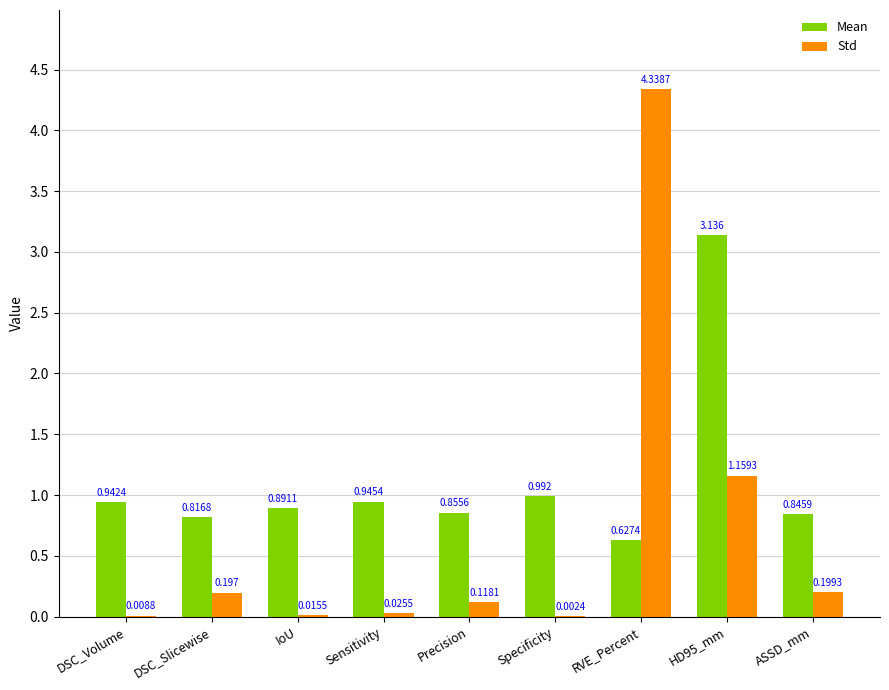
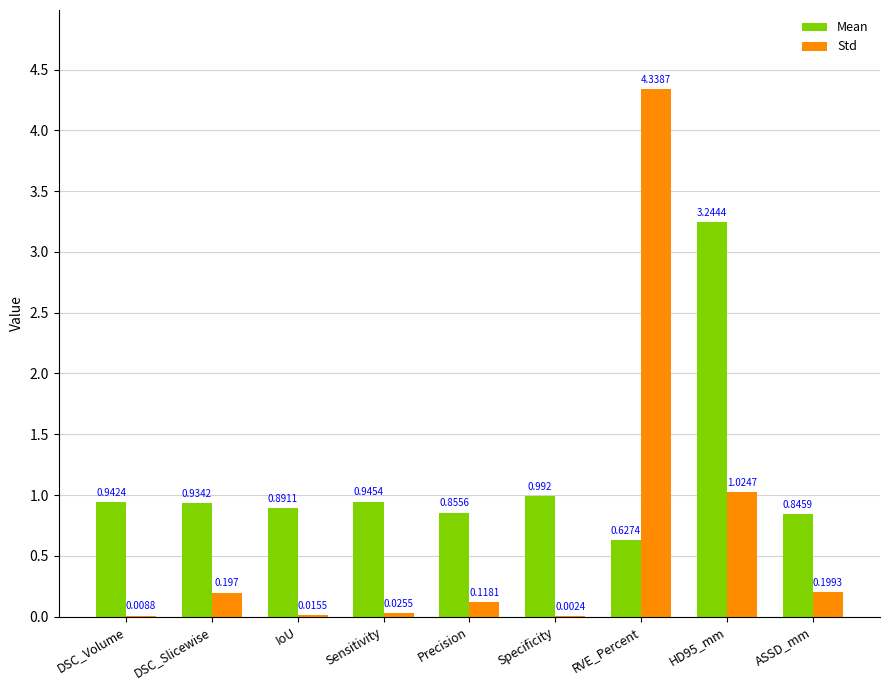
Mean, DSC_Slicewise: 0.8168 -> 0.9342
Mean, HD95_mm: 3.136 -> 3.2444
Std, HD95_mm: 1.1593 -> 1.0247
